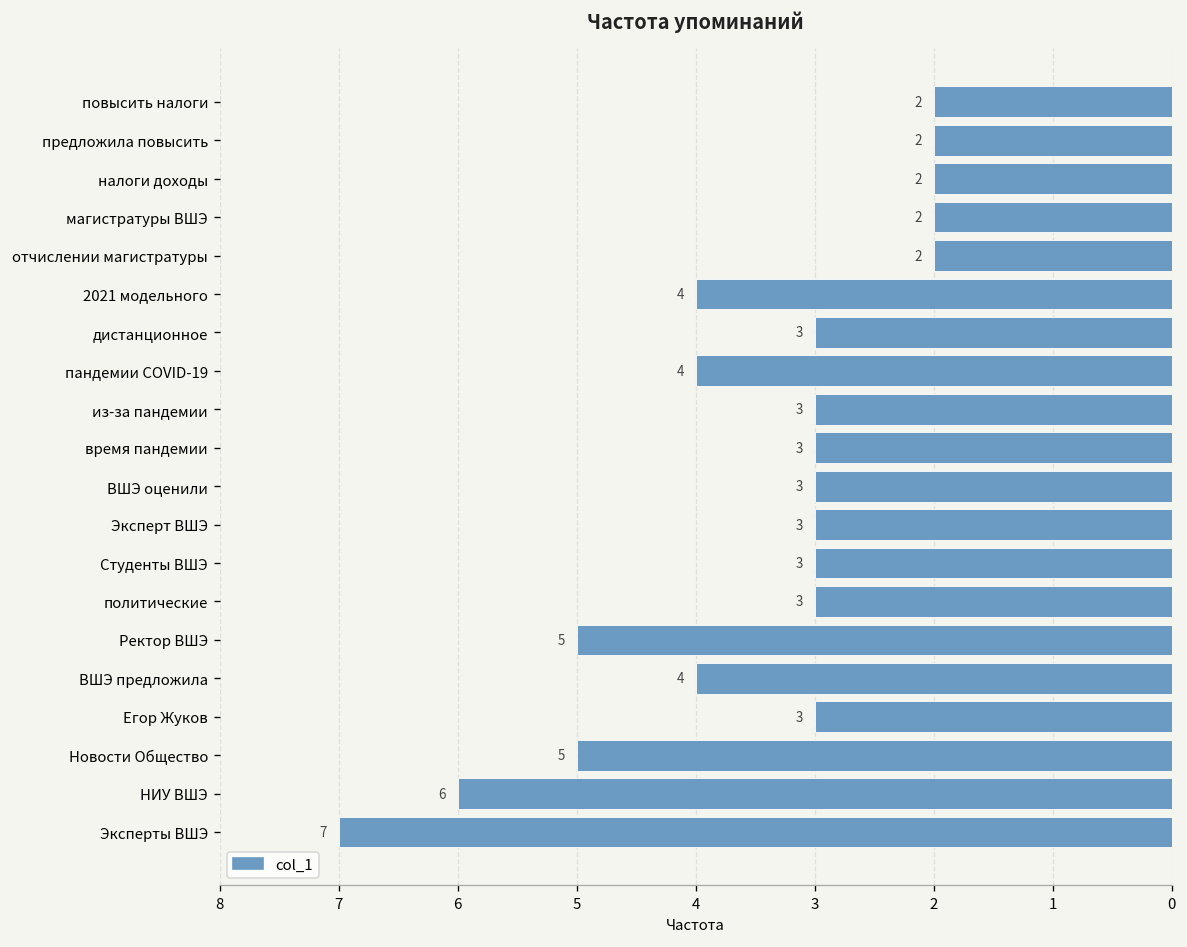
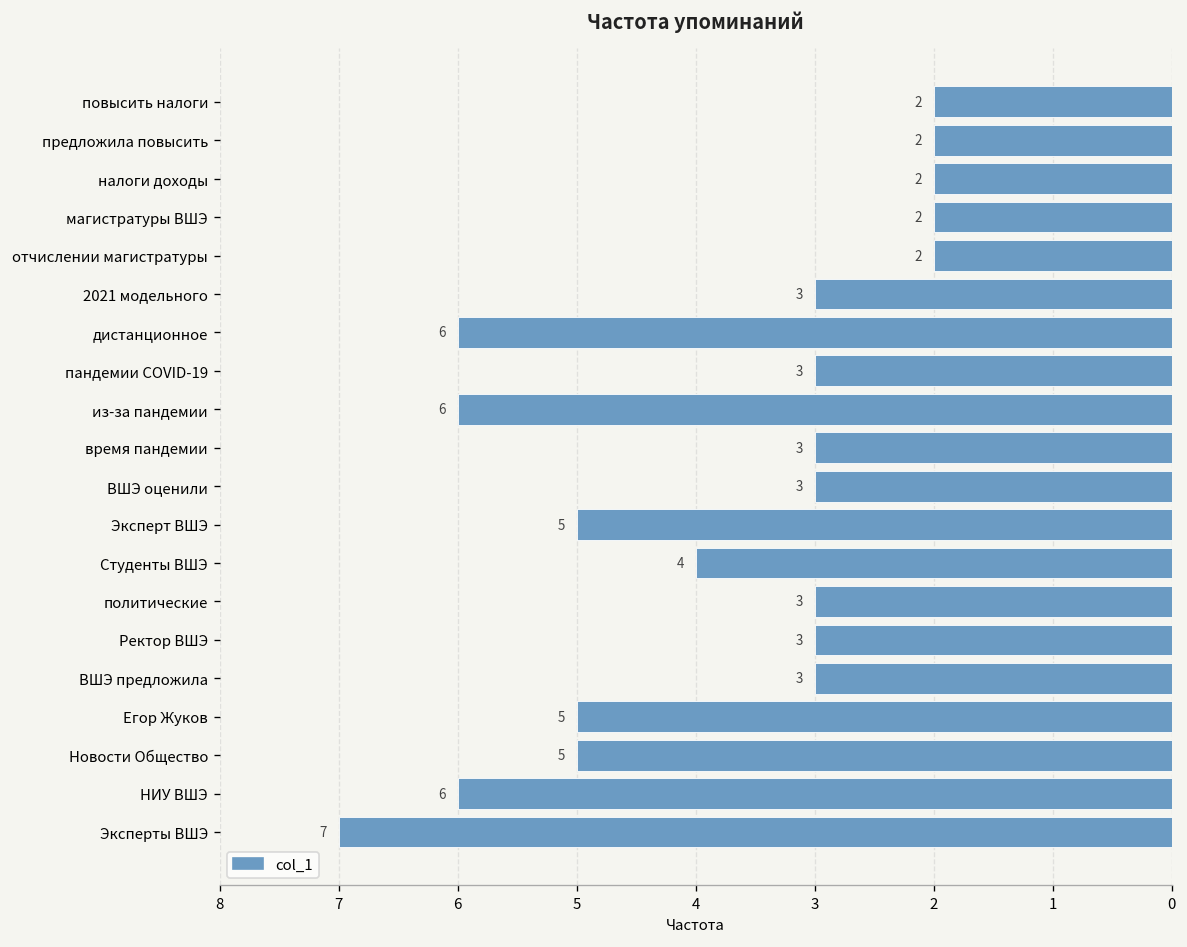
2021 модельного: 4 -> 3
дистанционное: 3 -> 6
пандемии COVID-19: 4 -> 3
из-за пандемии: 3 -> 6
Эксперт ВШЭ: 3 -> 5
Студенты ВШЭ: 3 -> 4
Ректор ВШЭ: 5 -> 3
ВШЭ предложила: 4 -> 3
Егор Жуков: 3 -> 5
